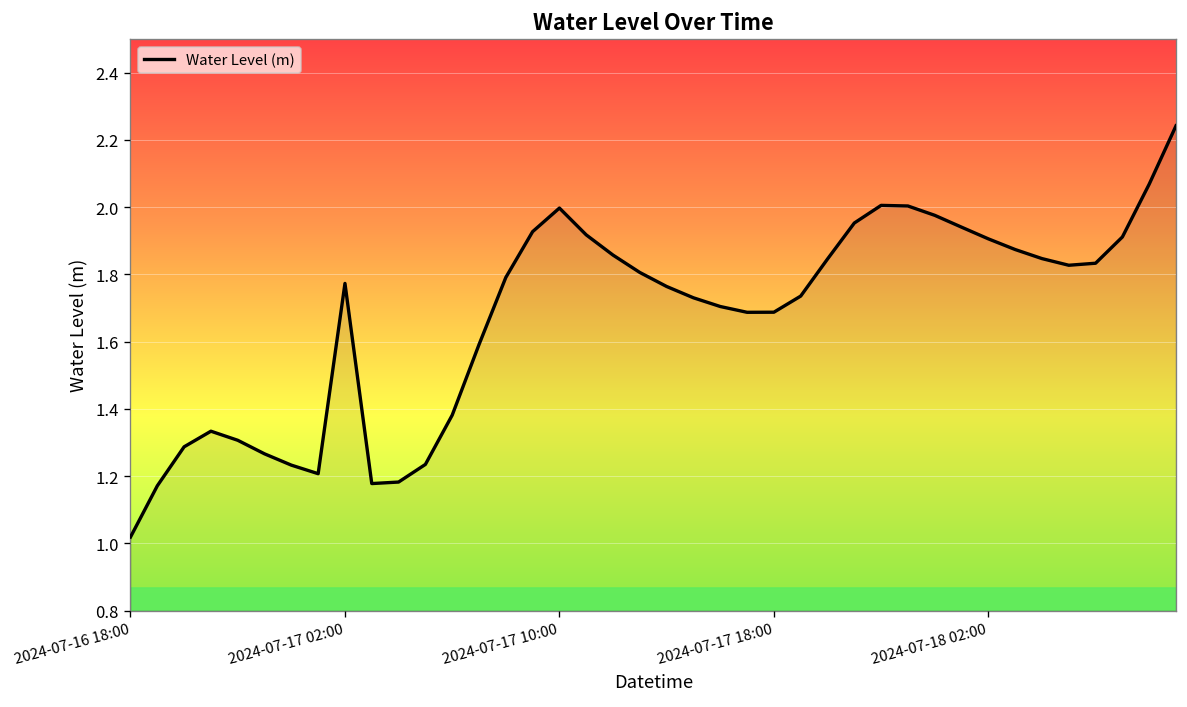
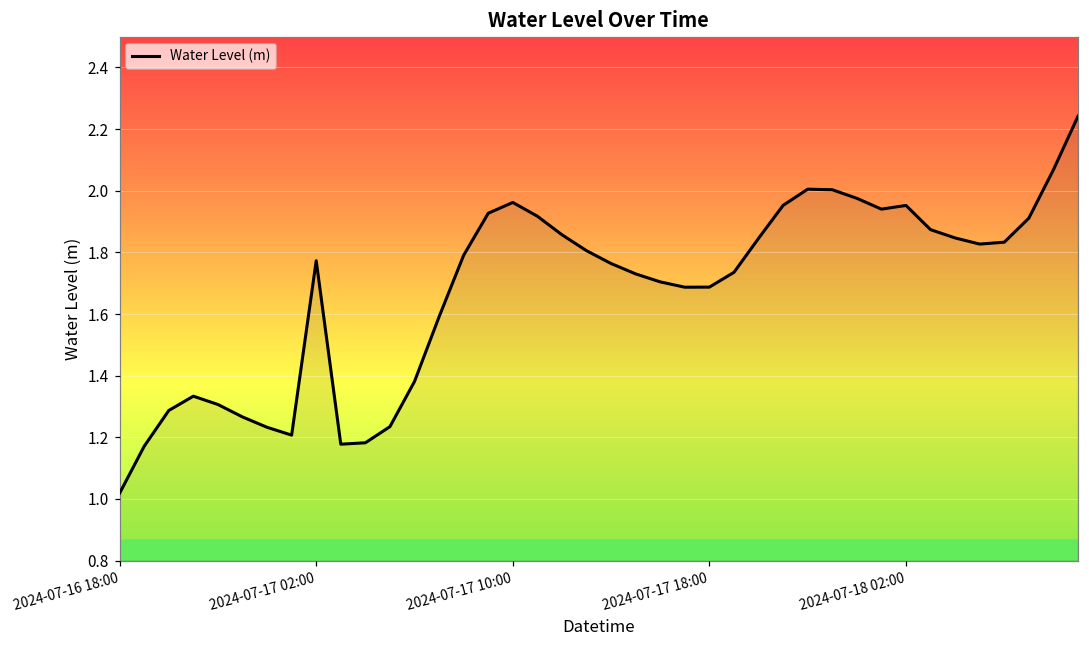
2024-07-17 10:00: 2.00 -> 1.96
2024-07-18 02:00: 1.91 -> 1.95
